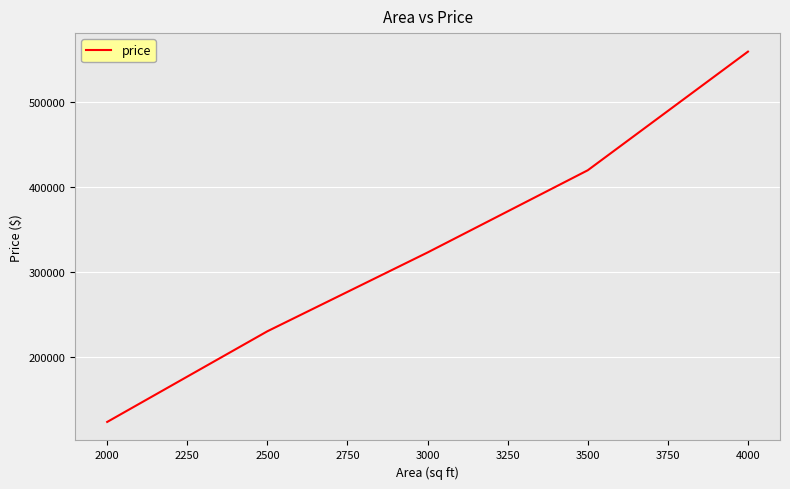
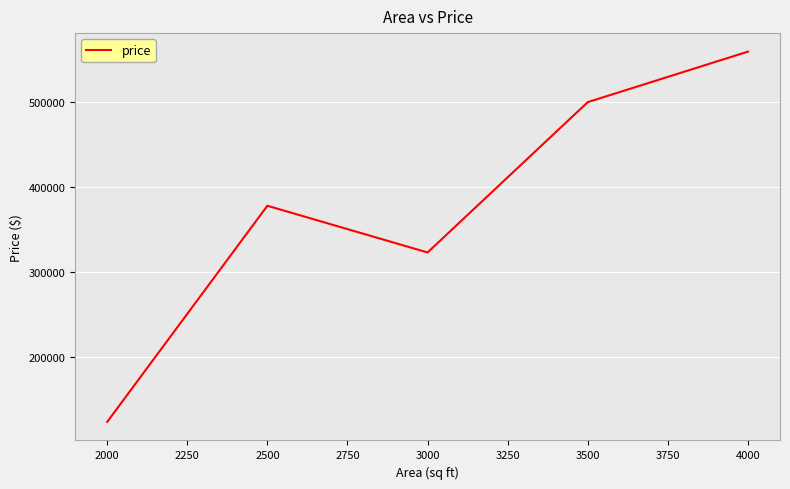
2500: 230000 -> 380000
3500: 420000 -> 500000
